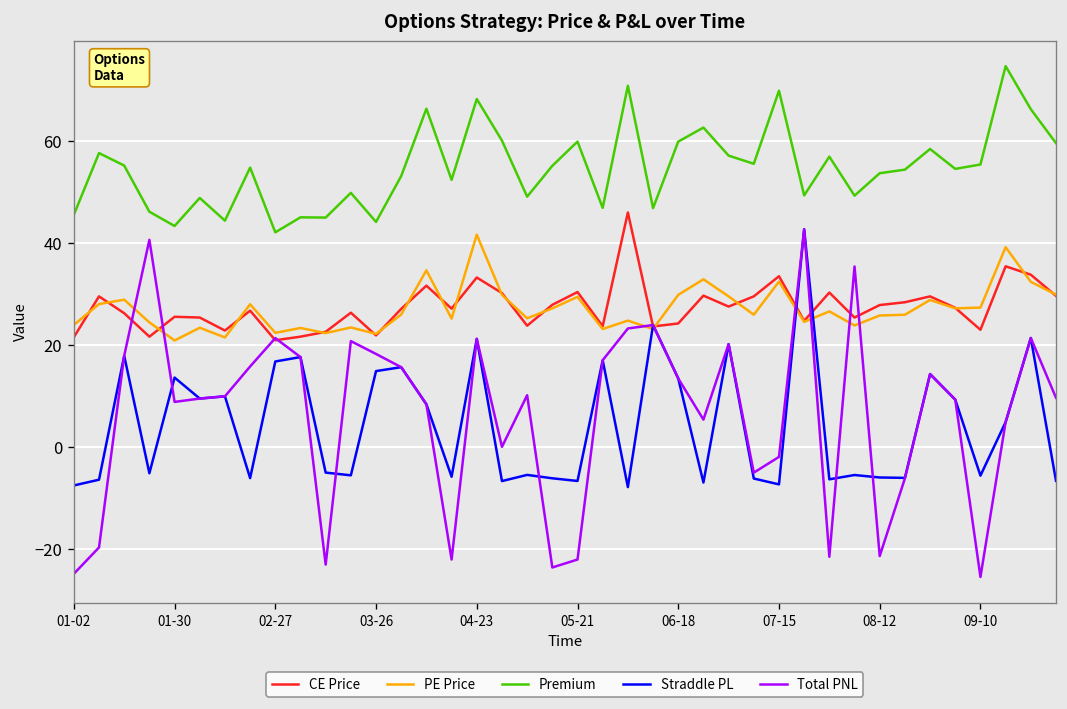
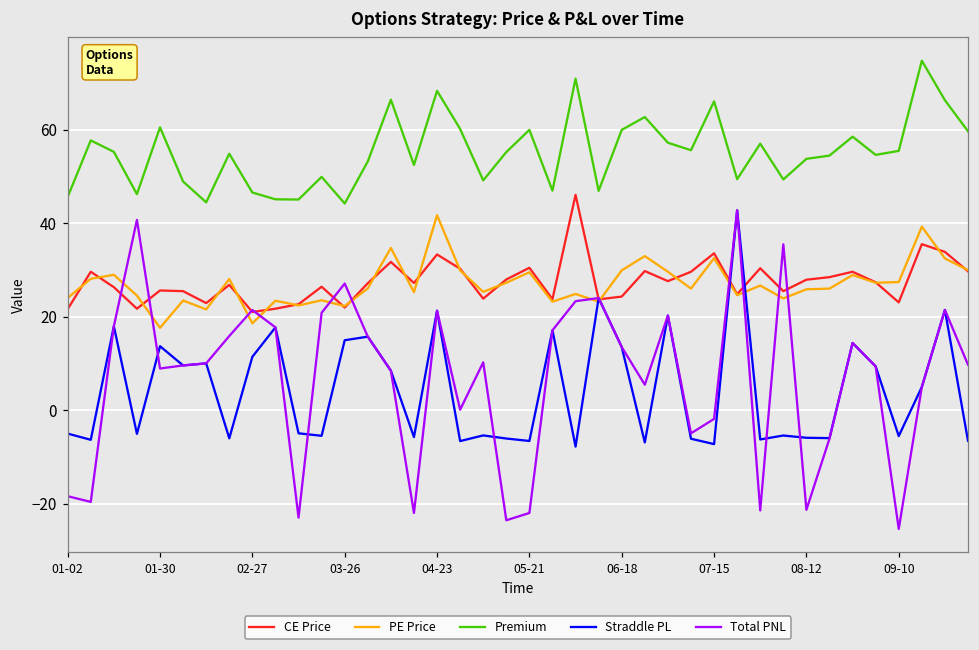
Straddle PL, 01-02: -7 -> -5
Total PNL, 01-02: -25 -> -18
PE Price, 01-30: 21 -> 18
Premium, 01-30: 43 -> 61
PE Price, 02-27: 22 -> 19
Premium, 02-27: 42 -> 47
Straddle PL, 02-27: 17 -> 11
Total PNL, 03-26: 18 -> 27
Premium, 07-15: 70 -> 66
